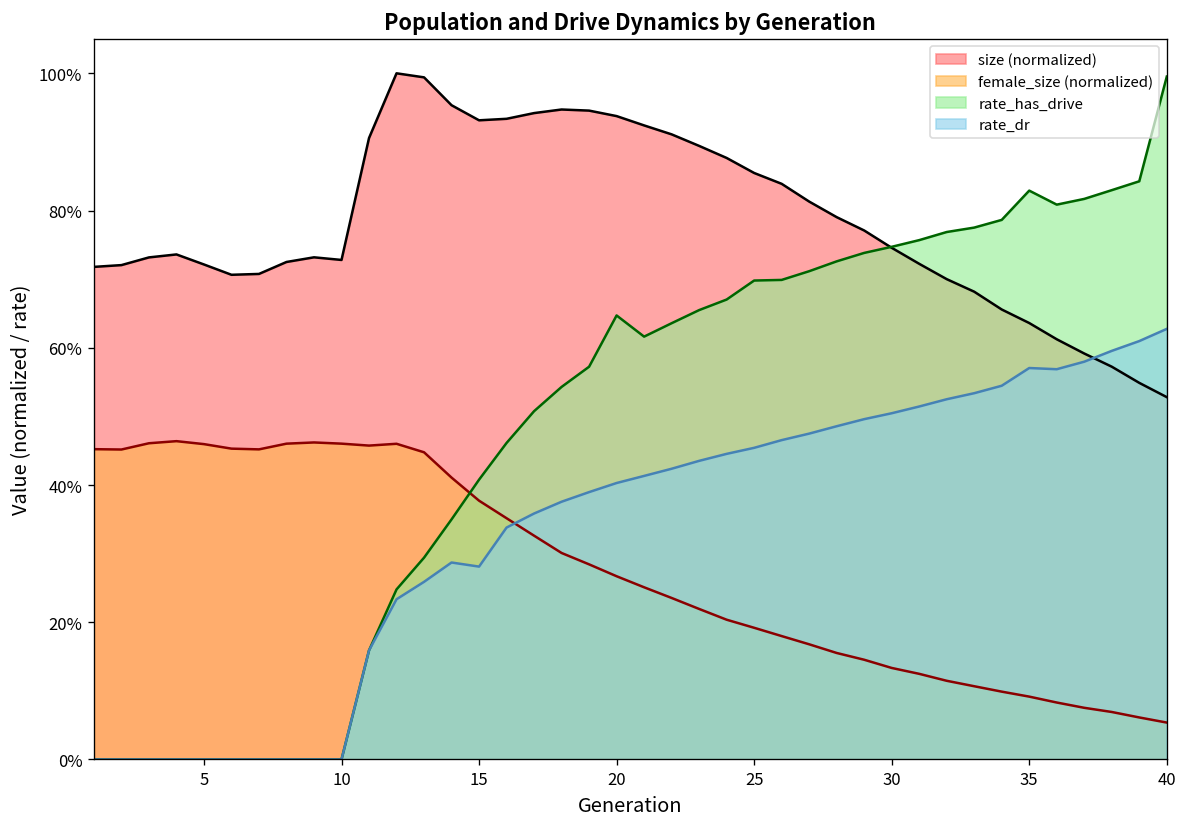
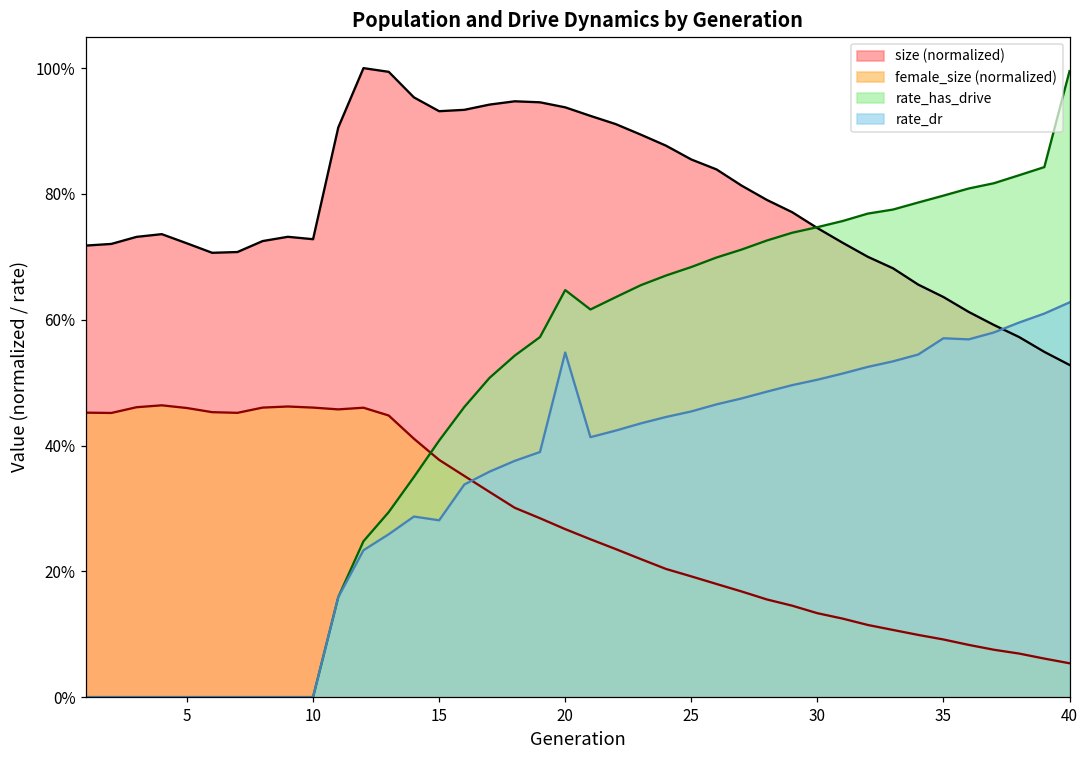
rate_dr, 20: 40% -> 55%
rate_has_drive, 25: 70% -> 68%
rate_has_drive, 35: 83% -> 80%
